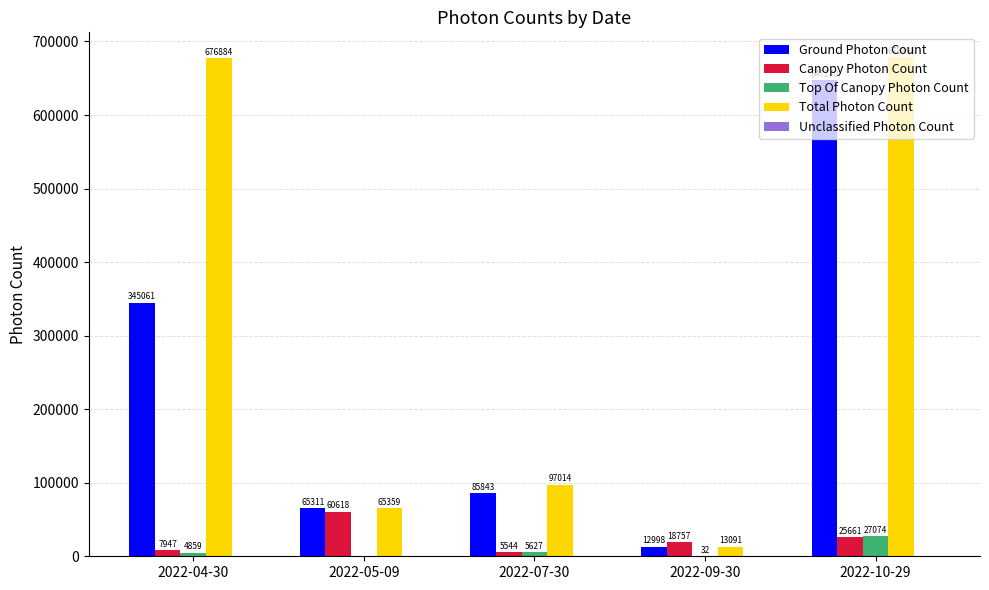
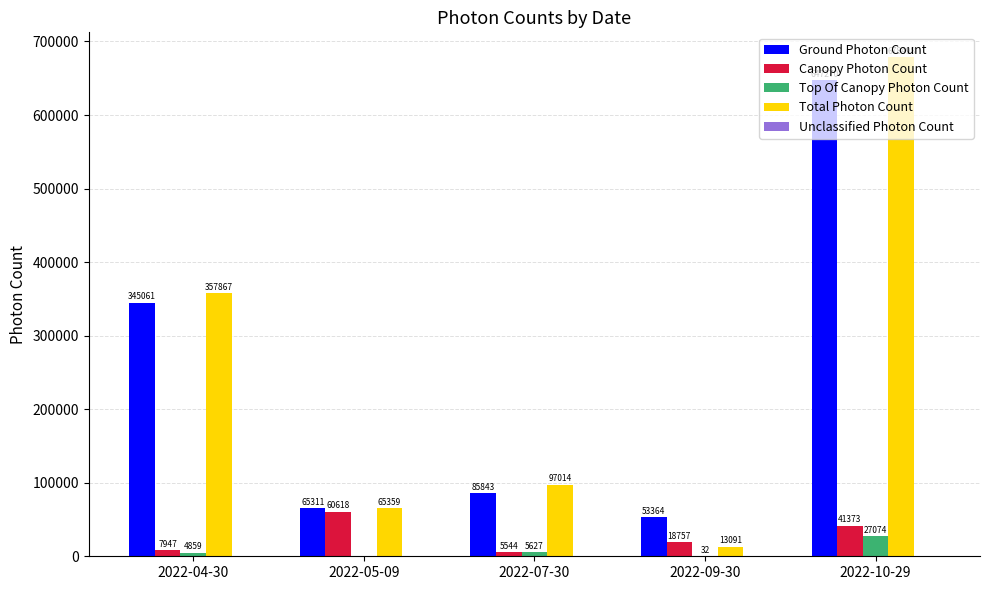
Total Photon Count, 2022-04-30: 676884 -> 357867
Ground Photon Count, 2022-09-30: 12998 -> 53364
Canopy Photon Count, 2022-10-29: 25661 -> 41373
